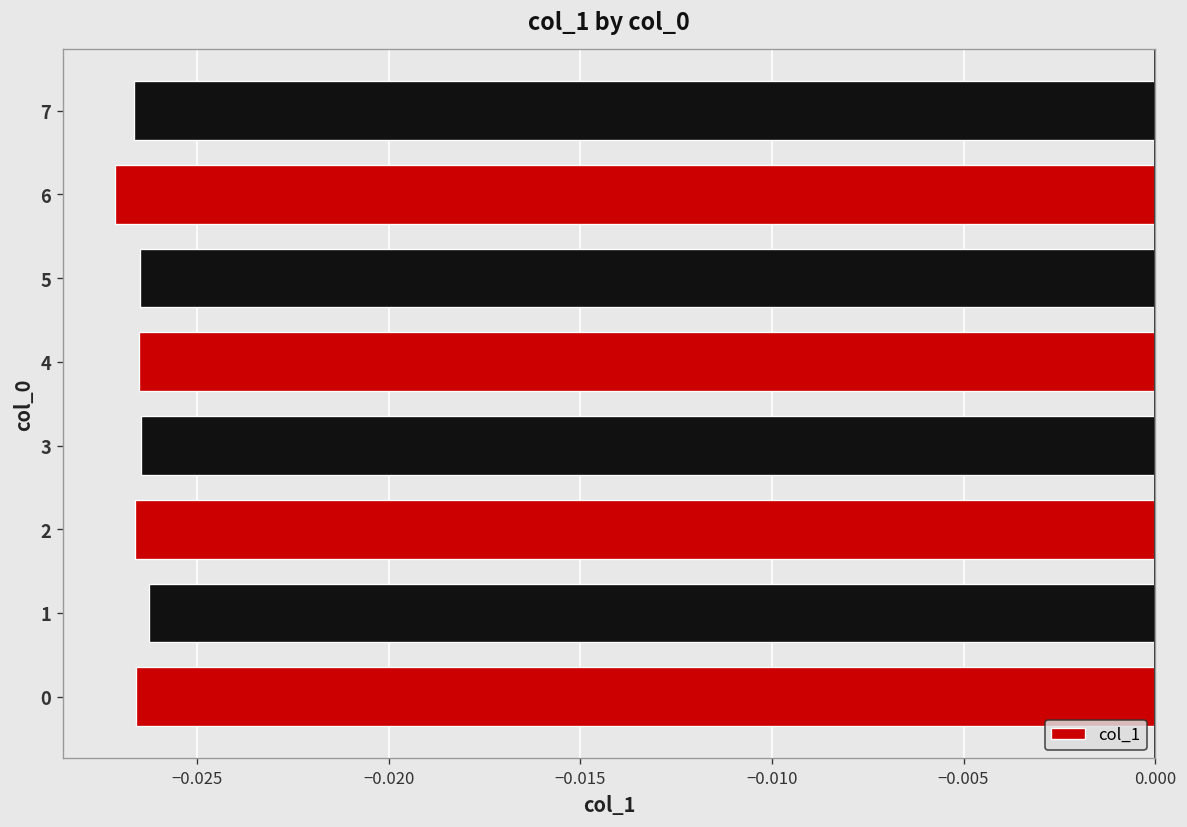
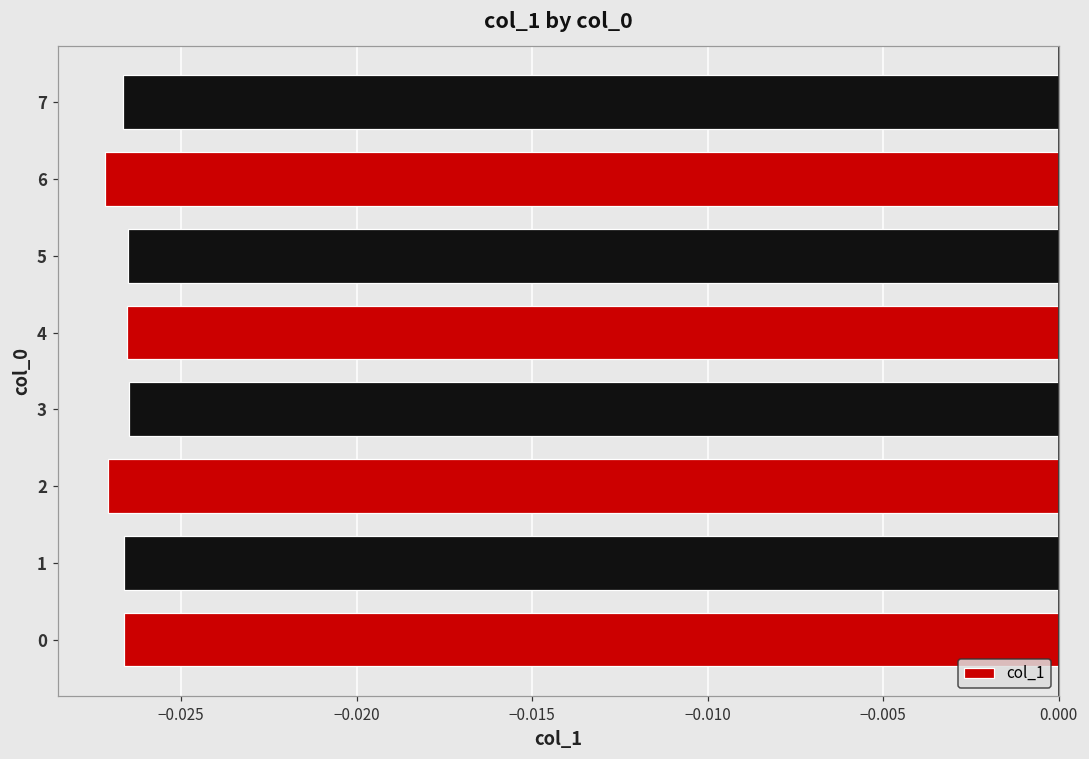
2: -0.0266 -> -0.0271
1: -0.0263 -> -0.0266
